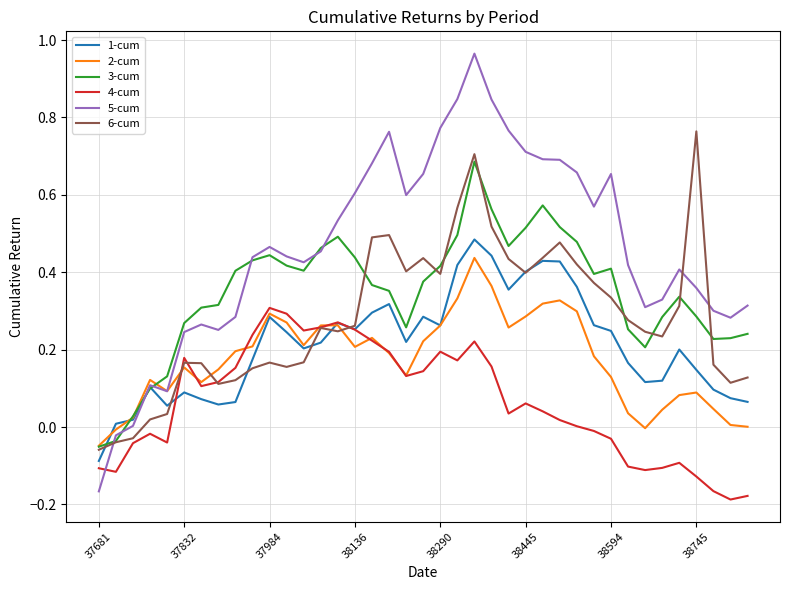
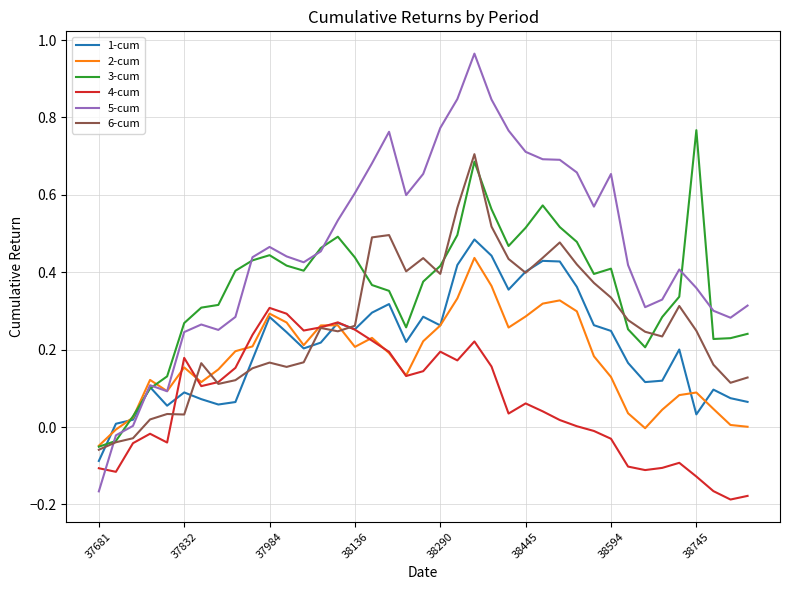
6-cum, 37832: 0.17 -> 0.03
1-cum, 38745: 0.15 -> 0.03
3-cum, 38745: 0.29 -> 0.77
6-cum, 38745: 0.76 -> 0.25
